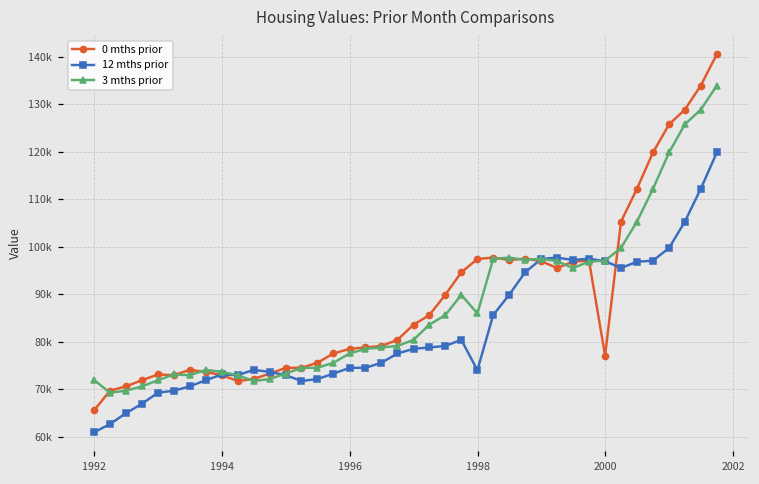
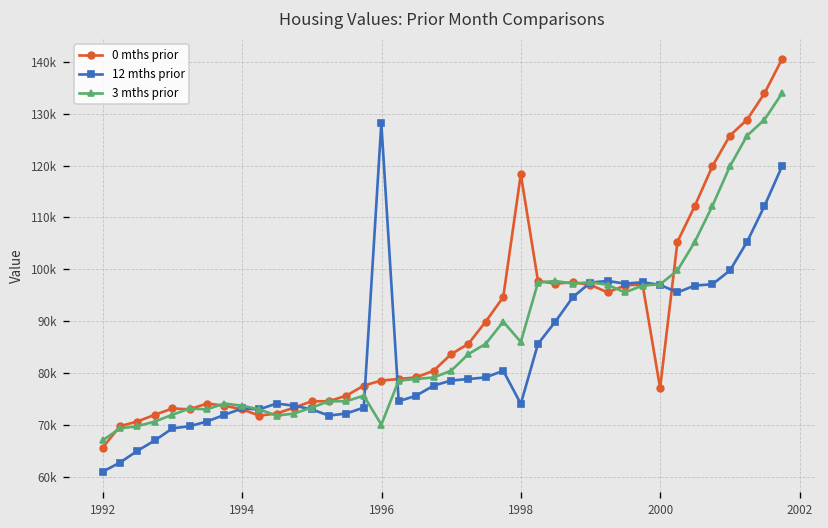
3 mths prior, 1992: 72000 -> 67000
12 mths prior, 1996: 75000 -> 128000
3 mths prior, 1996: 78000 -> 70000
0 mths prior, 1998: 97000 -> 118000
